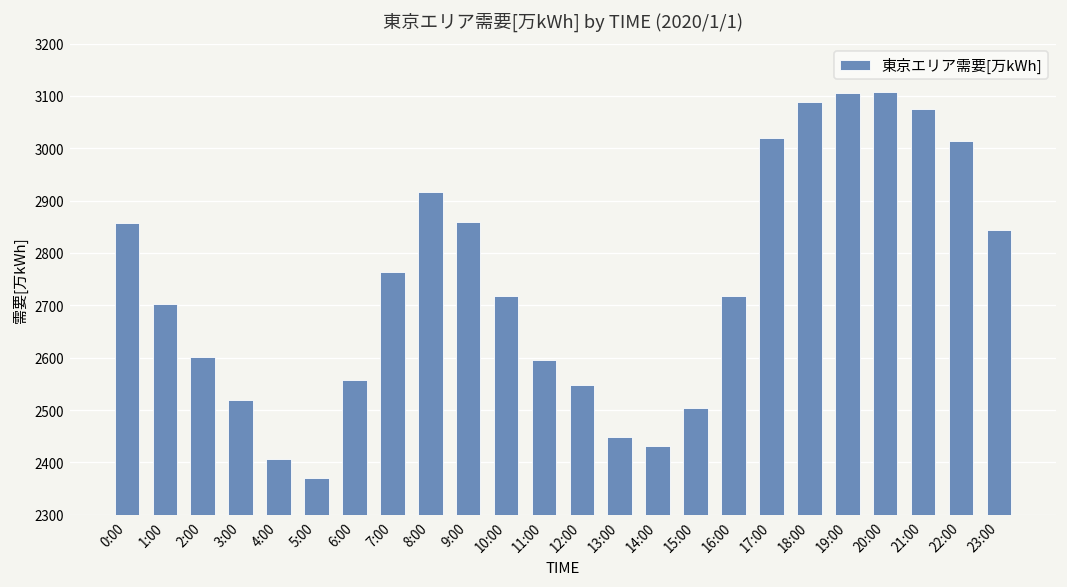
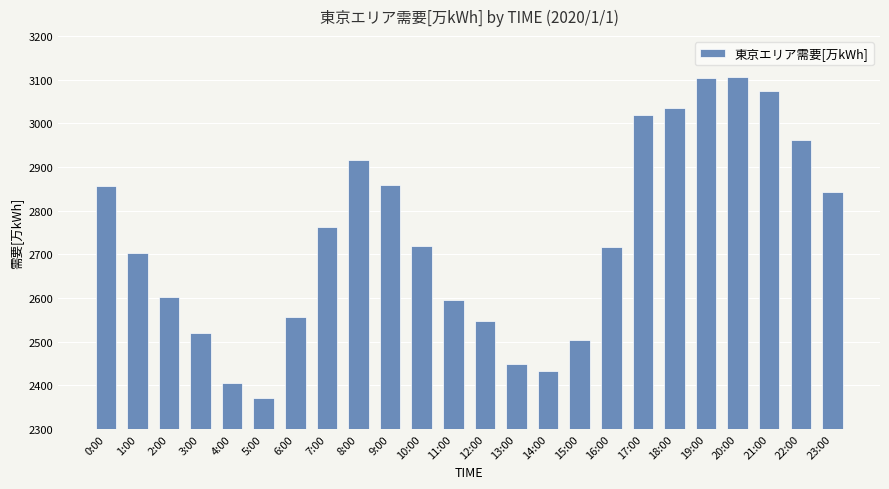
18:00: 3090 -> 3040
22:00: 3010 -> 2960
